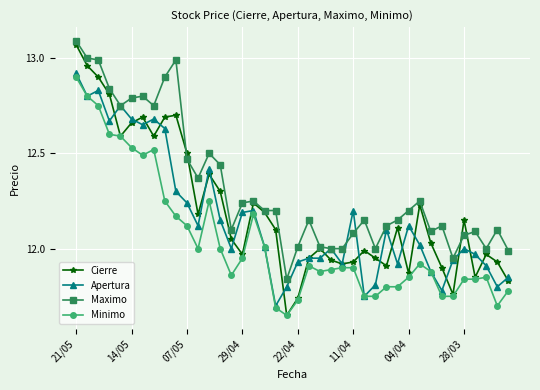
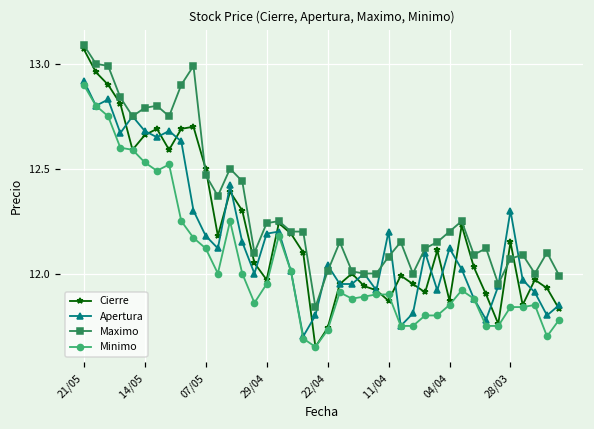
Apertura, 07/05: 12.24 -> 12.18
Apertura, 22/04: 11.93 -> 12.04
Cierre, 11/04: 11.93 -> 11.87
Apertura, 28/03: 12.0 -> 12.3
